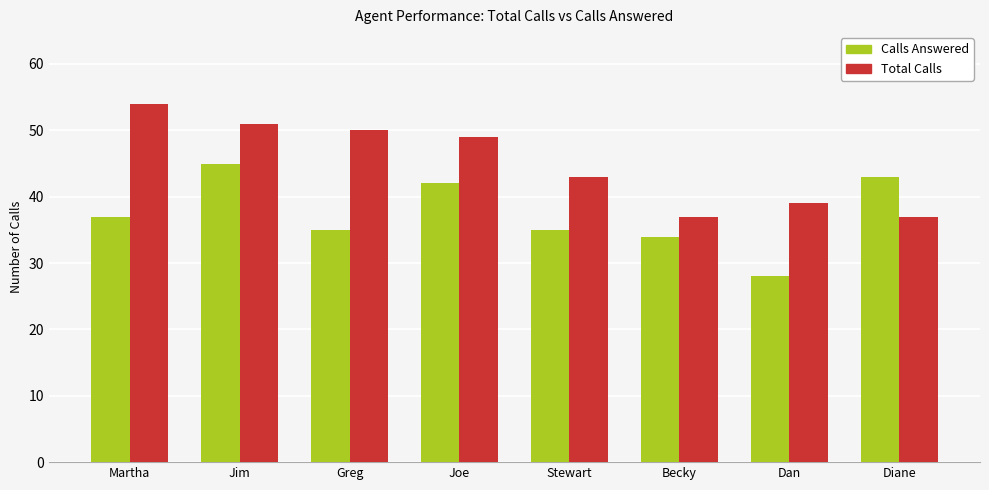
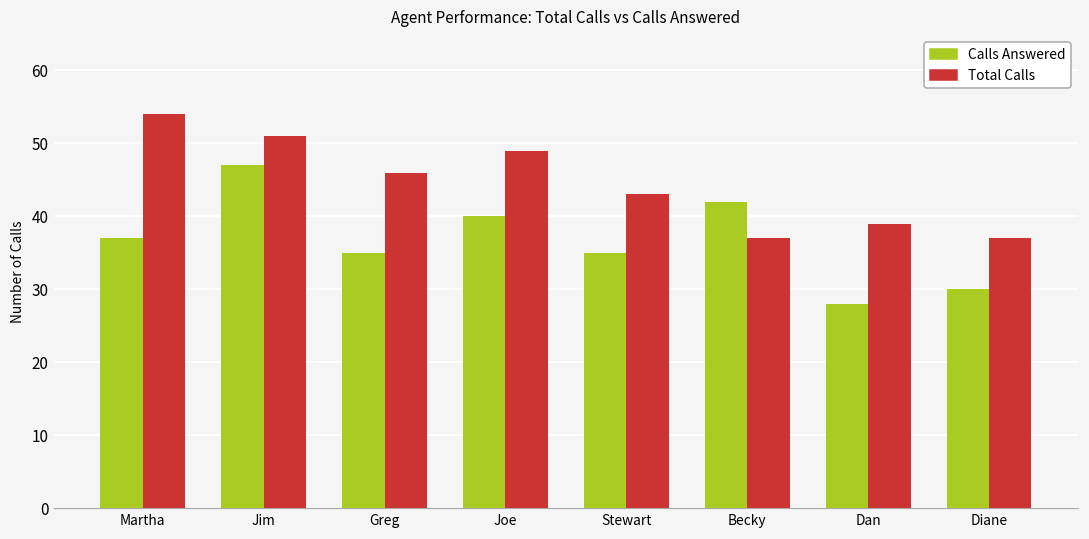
Calls Answered, Jim: 45 -> 47
Total Calls, Greg: 50 -> 46
Calls Answered, Joe: 42 -> 40
Calls Answered, Becky: 34 -> 42
Calls Answered, Diane: 43 -> 30
